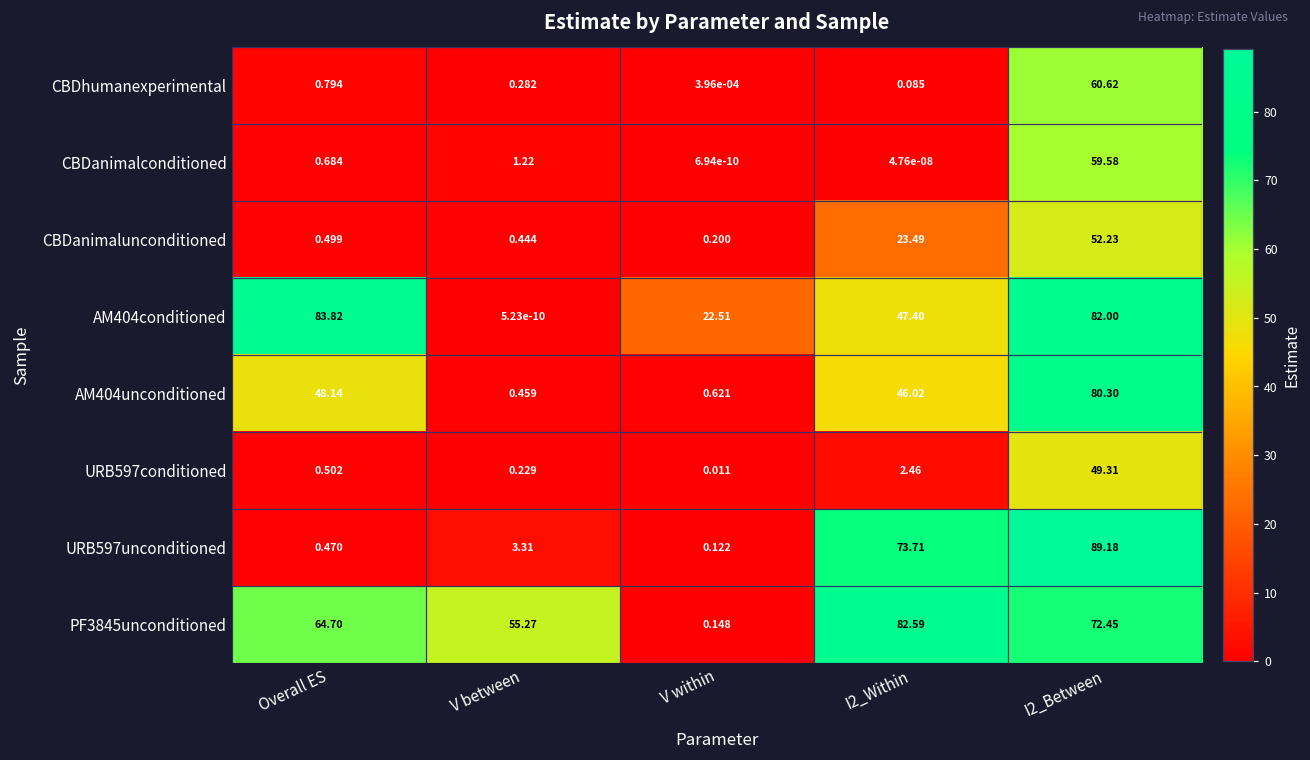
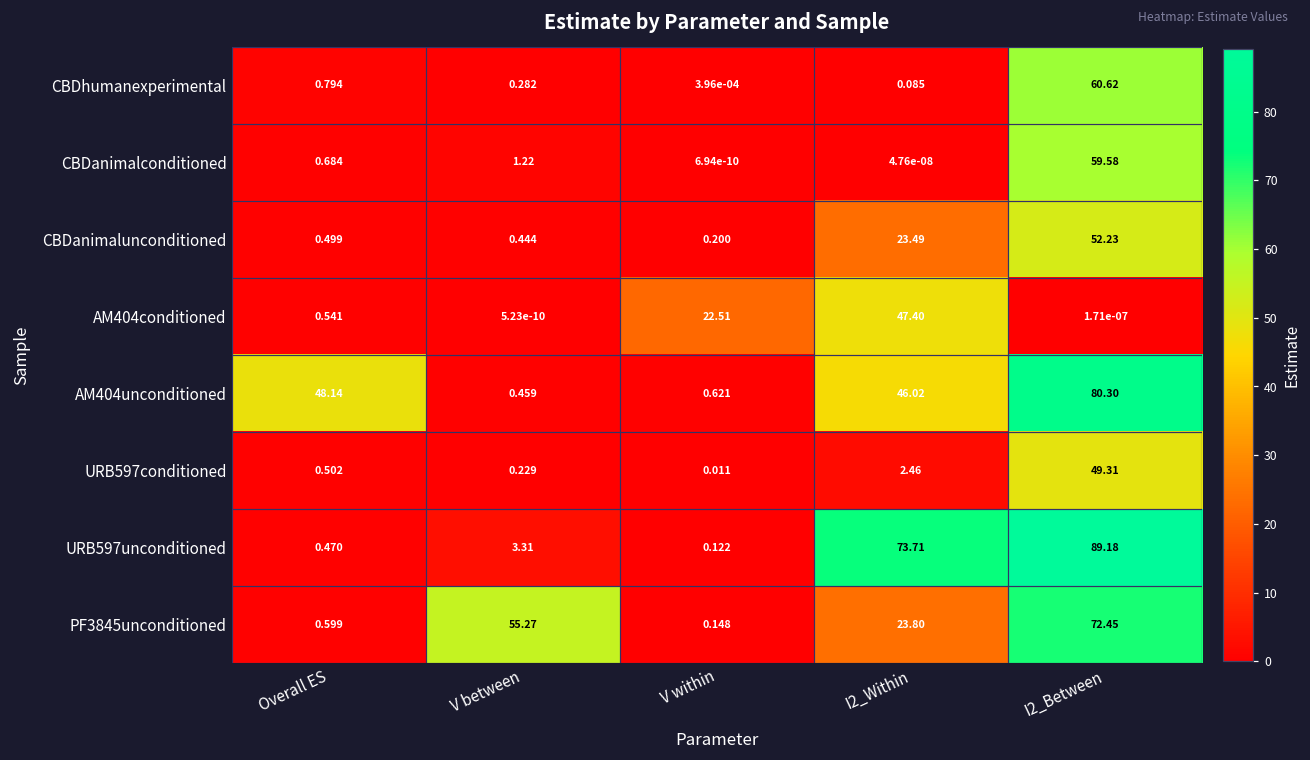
AM404conditioned, Overall ES: 83.82 -> 0.541
AM404conditioned, I2_Between: 82.00 -> 1.71e-07
PF3845unconditioned, Overall ES: 64.70 -> 0.599
PF3845unconditioned, I2_Within: 82.59 -> 23.80
